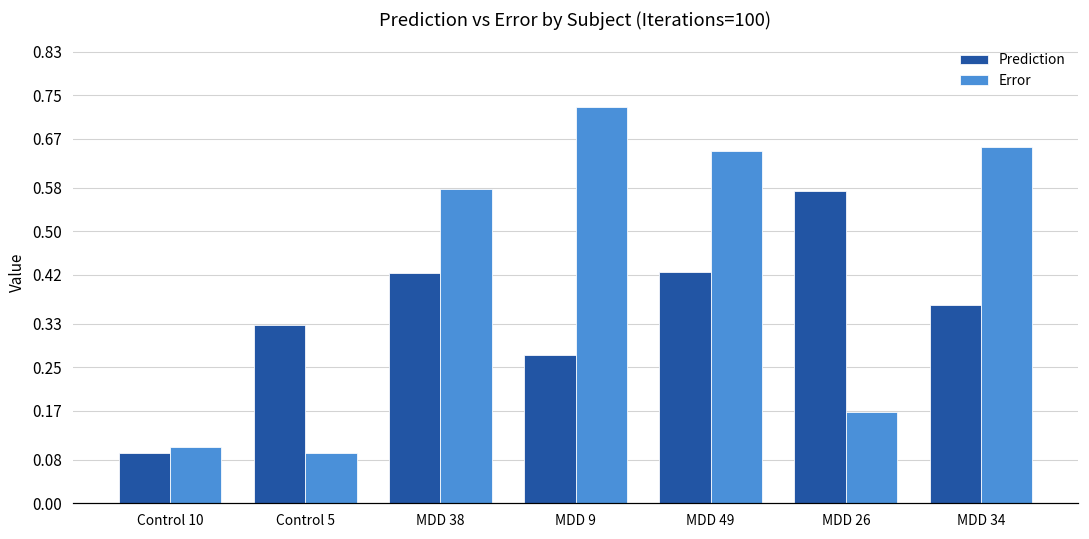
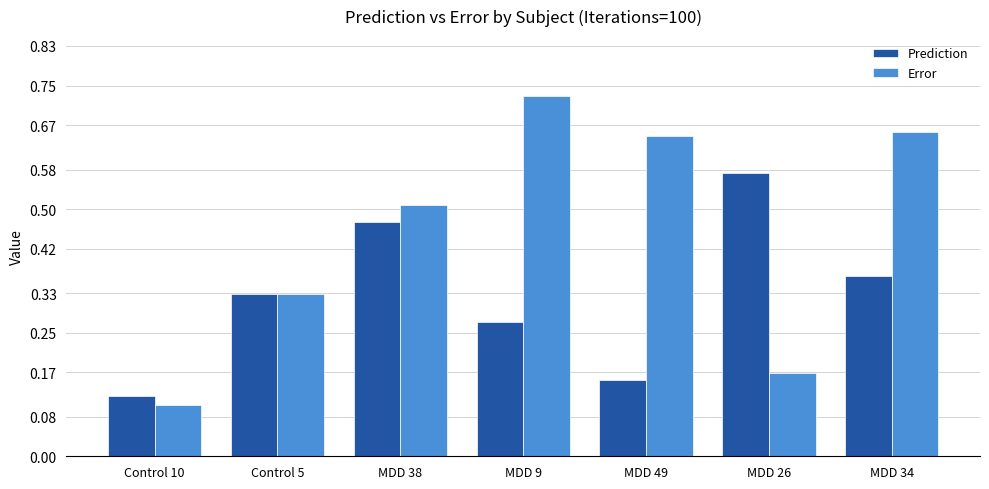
Prediction, Control 10: 0.09 -> 0.12
Error, Control 5: 0.09 -> 0.33
Prediction, MDD 38: 0.42 -> 0.47
Error, MDD 38: 0.58 -> 0.51
Prediction, MDD 49: 0.42 -> 0.15
